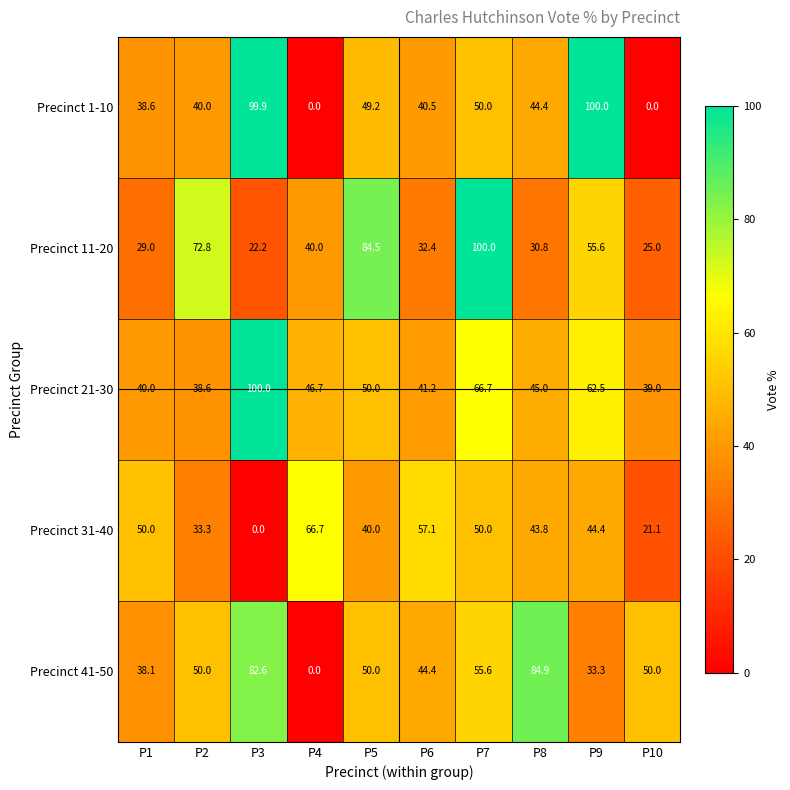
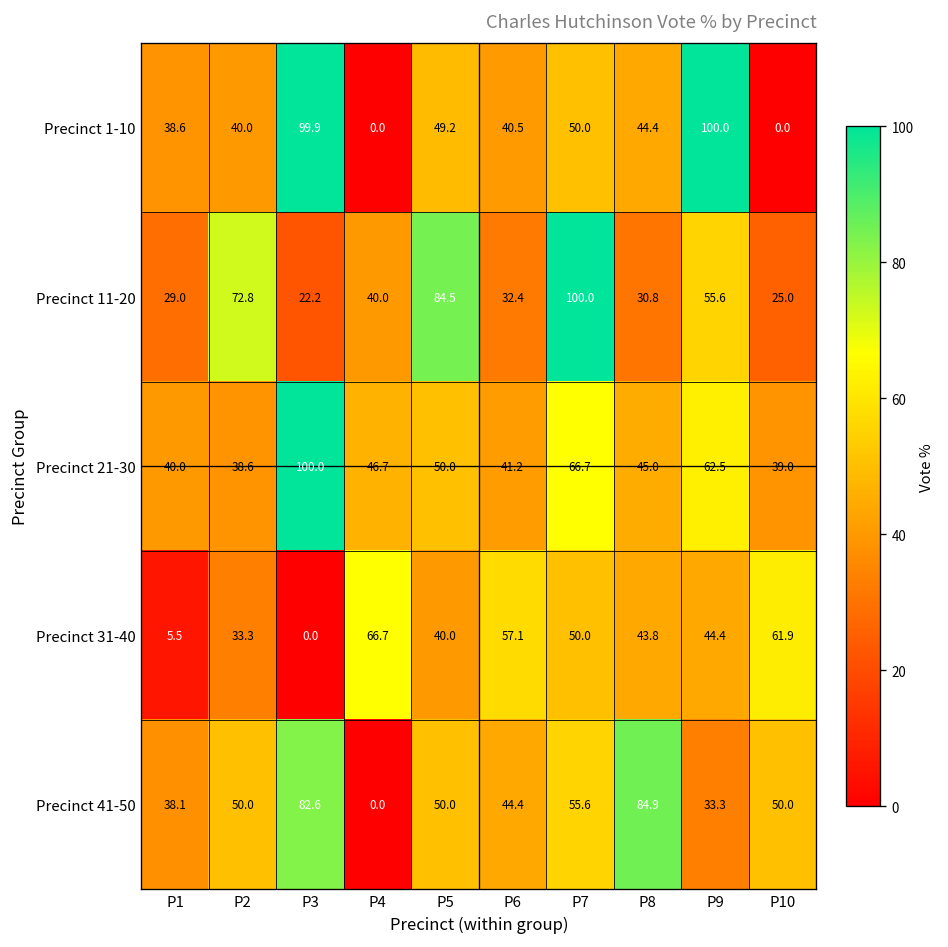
Precinct 31-40, P1: 50.0 -> 5.5
Precinct 31-40, P10: 21.1 -> 61.9
